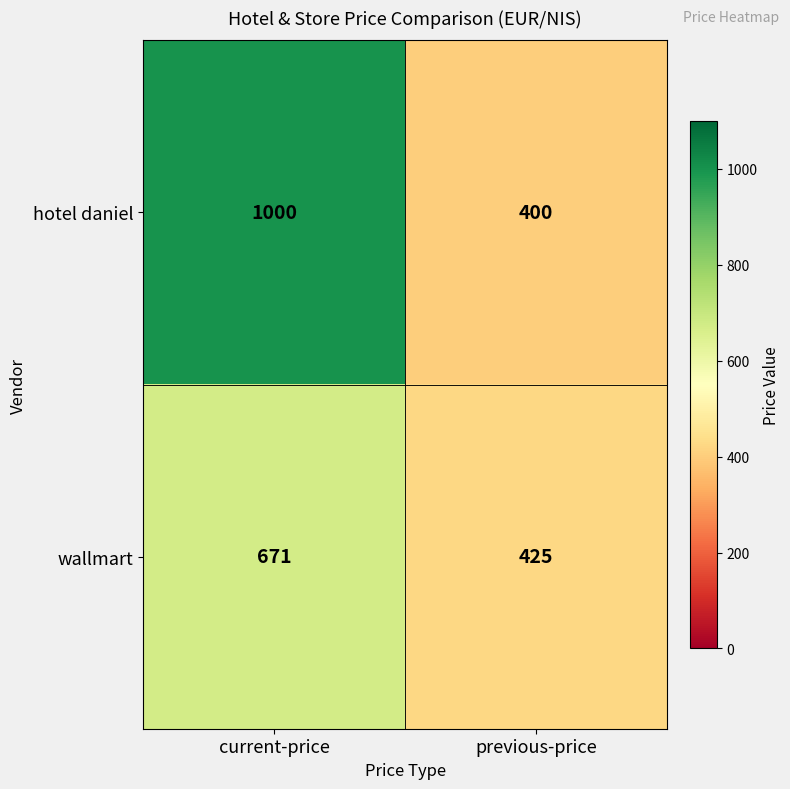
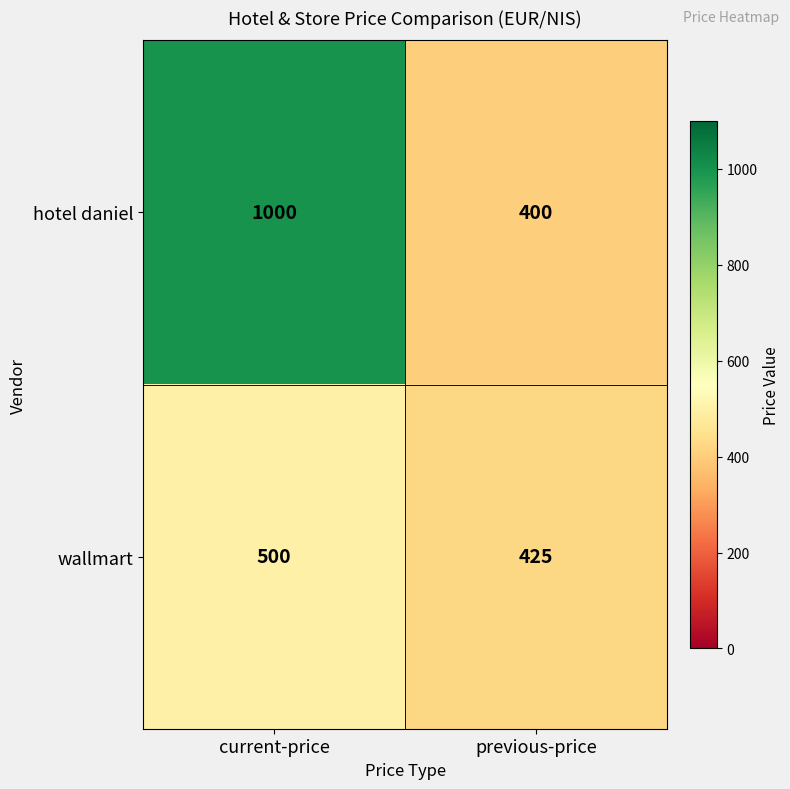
wallmart, current-price: 671 -> 500
